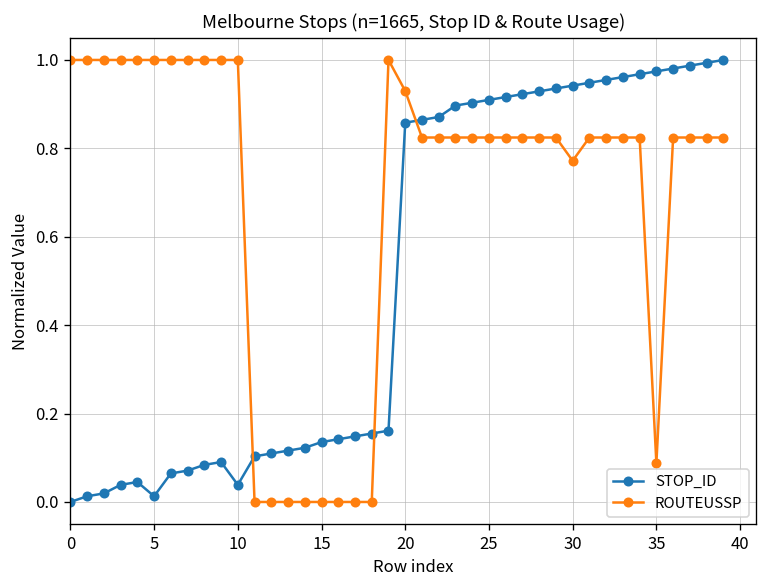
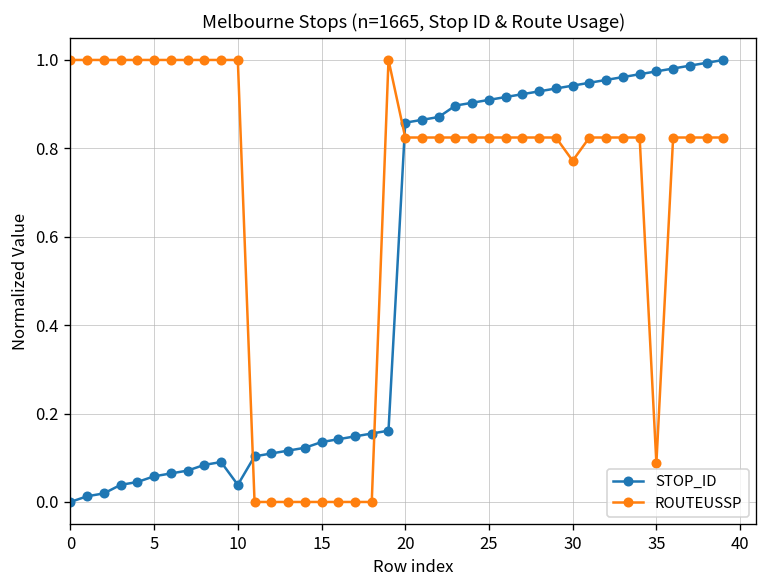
STOP_ID, 5: 0.01 -> 0.06
ROUTEUSSP, 20: 0.93 -> 0.82
